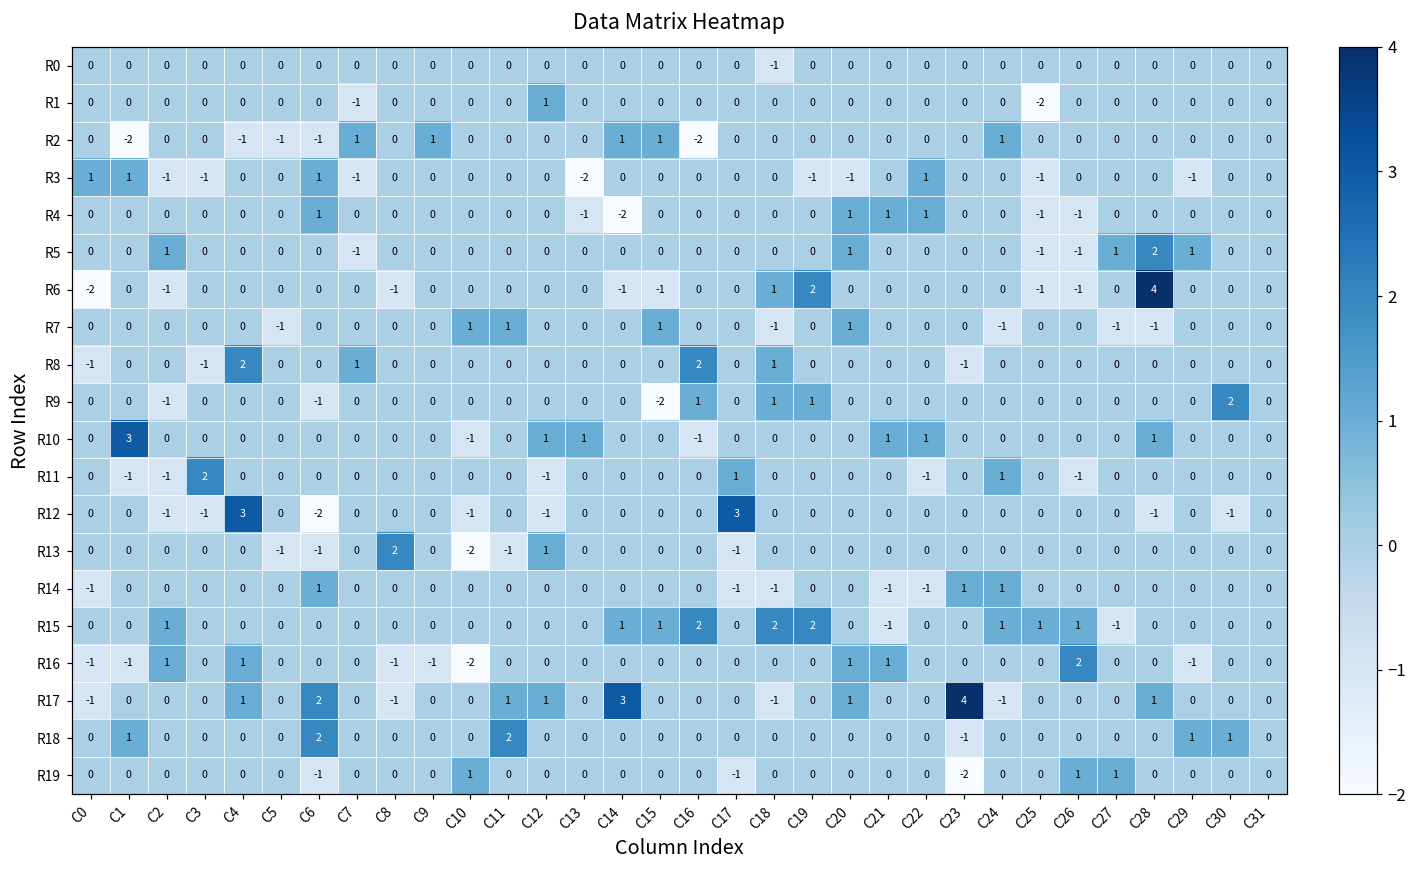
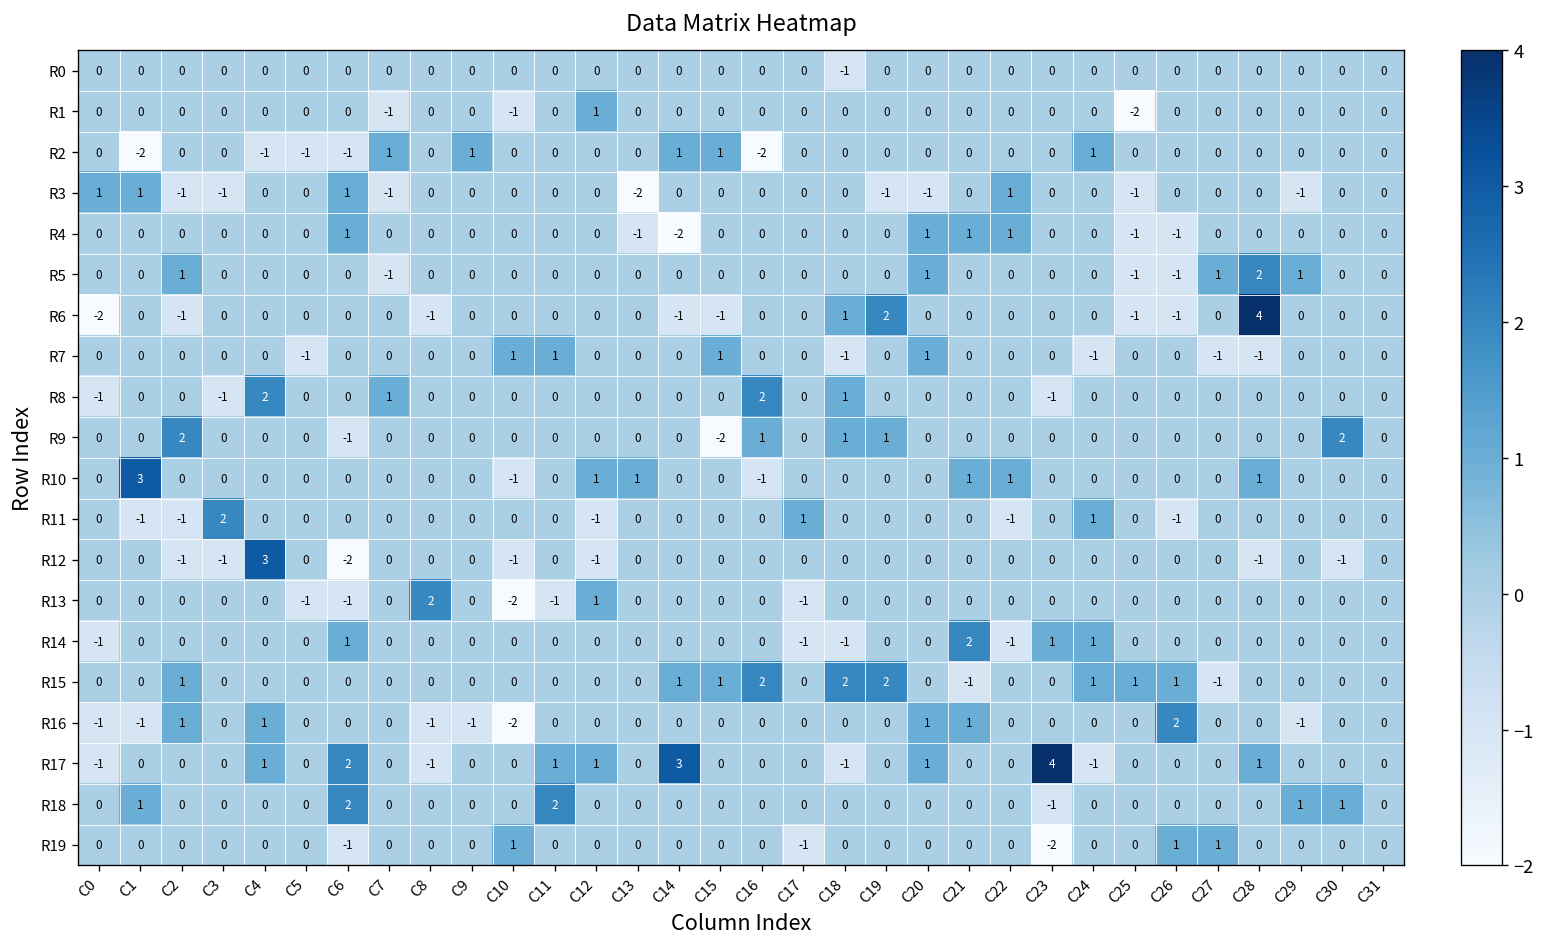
R1, C10: 0 -> -1
R9, C2: -1 -> 2
R12, C17: 3 -> 0
R14, C21: -1 -> 2
